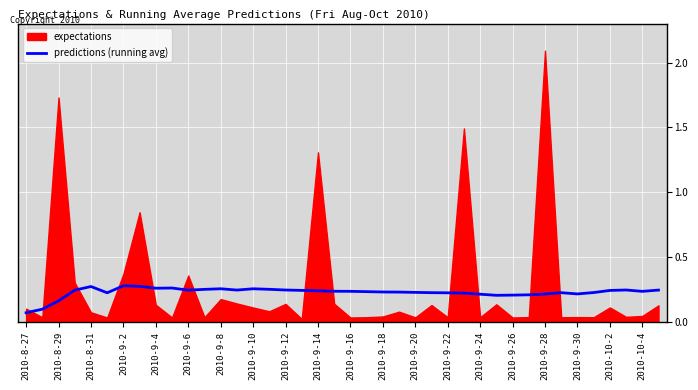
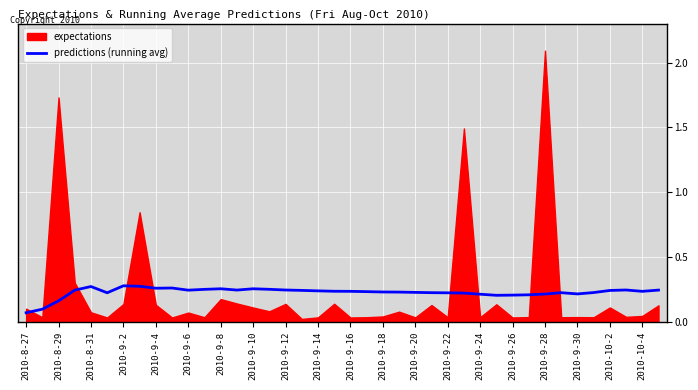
expectations, 2010-9-2: 0.37 -> 0.14
expectations, 2010-9-6: 0.36 -> 0.07
expectations, 2010-9-14: 1.31 -> 0.03
